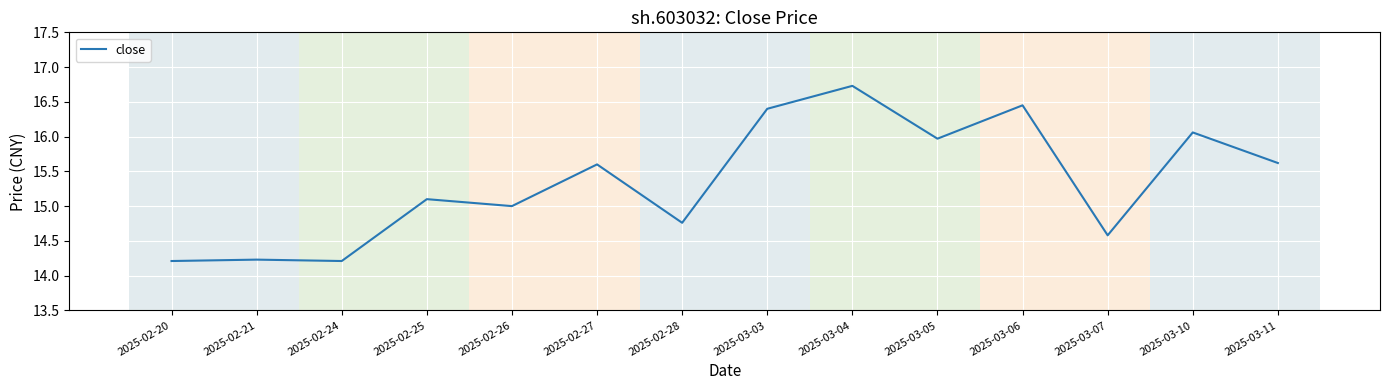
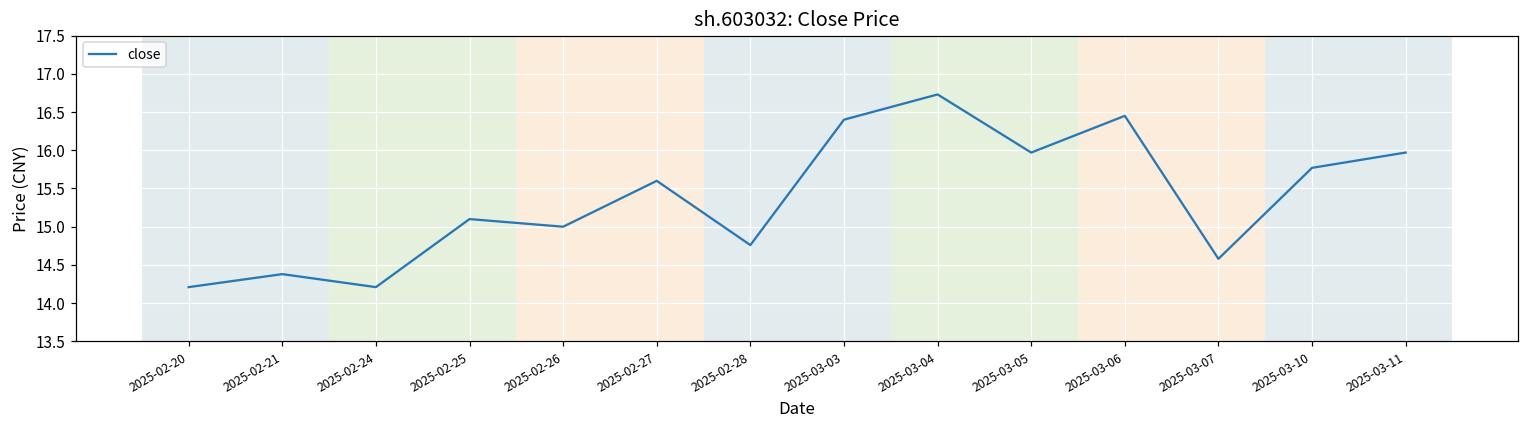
2025-02-21: 14.2 -> 14.4
2025-03-10: 16.1 -> 15.8
2025-03-11: 15.6 -> 16.0
